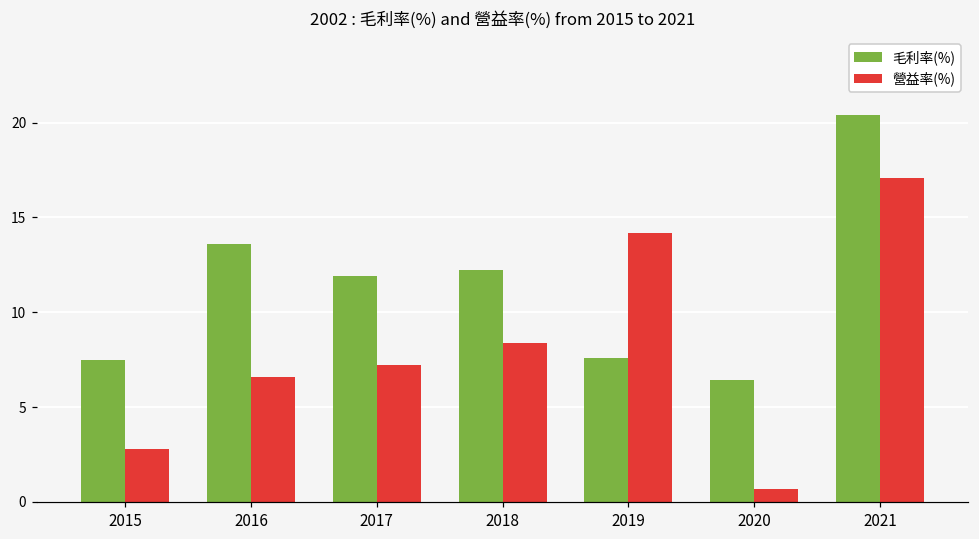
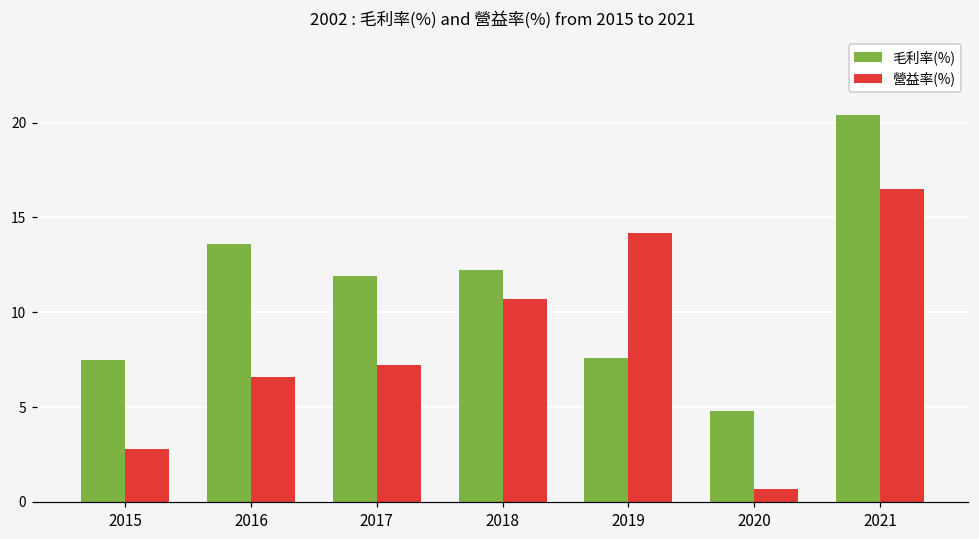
營益率(%), 2018: 8.4 -> 10.7
毛利率(%), 2020: 6.4 -> 4.8
營益率(%), 2021: 17.1 -> 16.5
